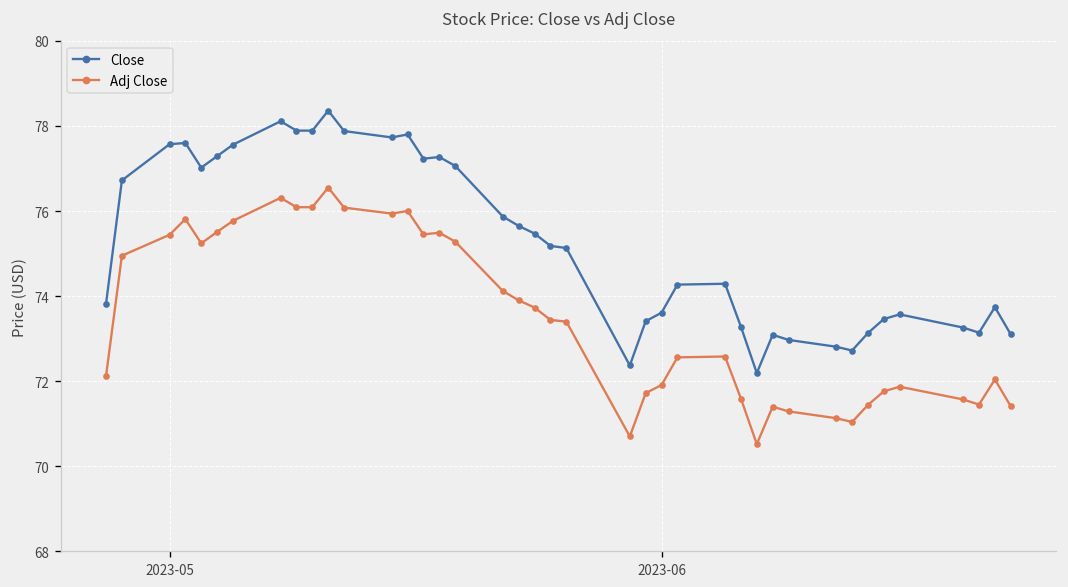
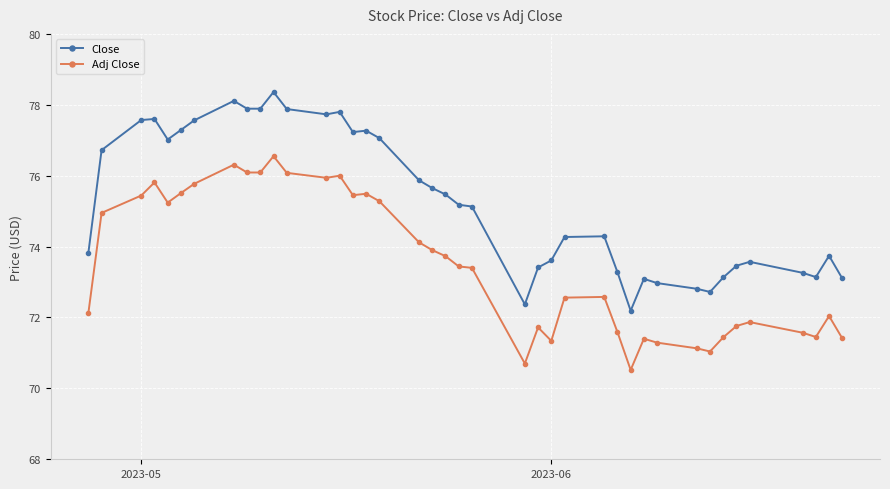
Adj Close, 2023-06: 71.9 -> 71.3
